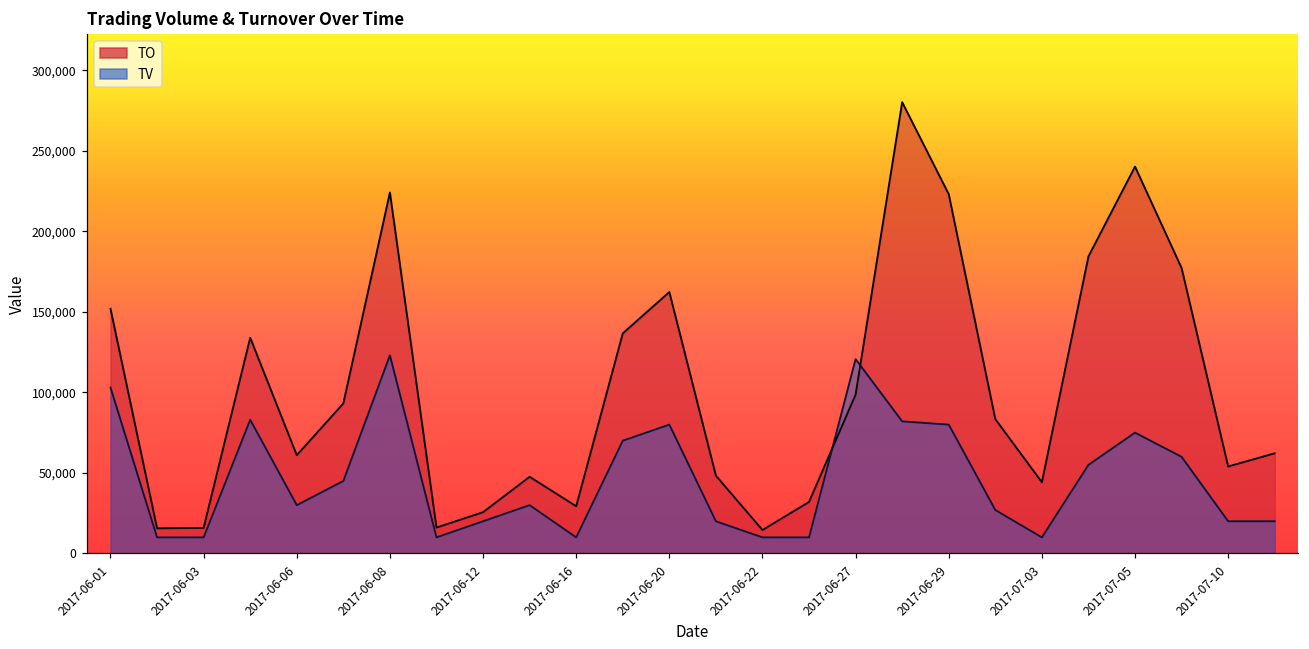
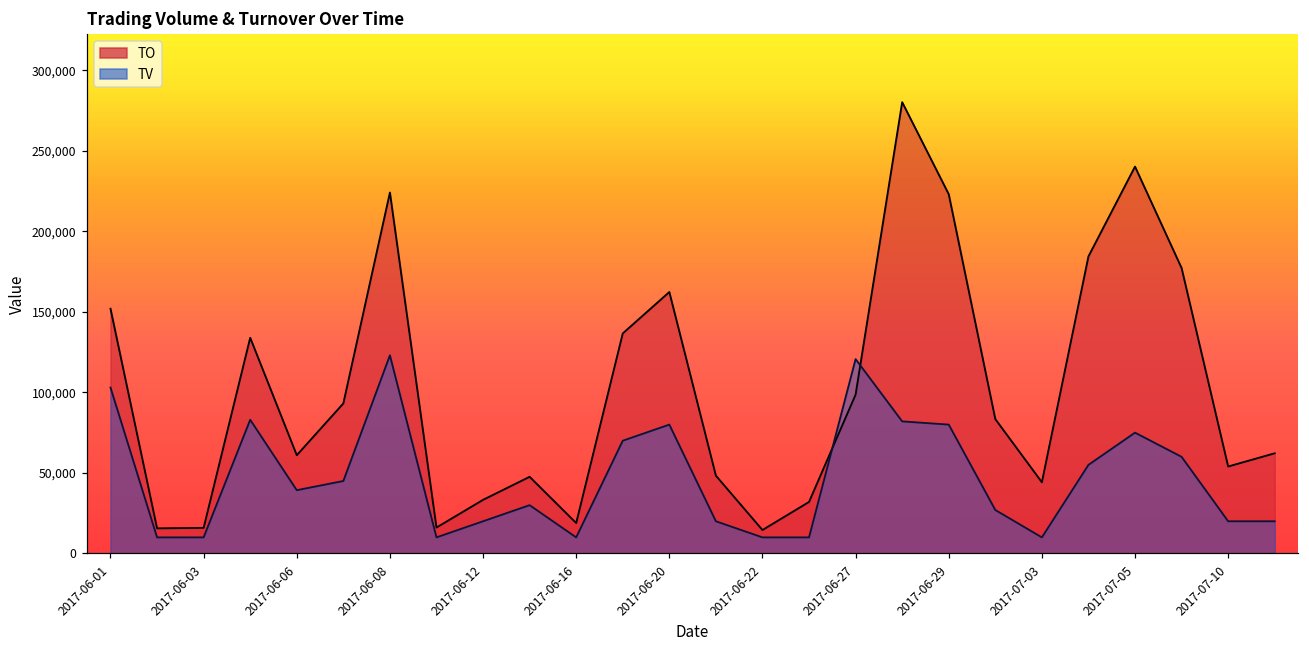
TV, 2017-06-06: 30,000 -> 39,000
TO, 2017-06-12: 26,000 -> 33,000
TO, 2017-06-16: 29,000 -> 19,000
